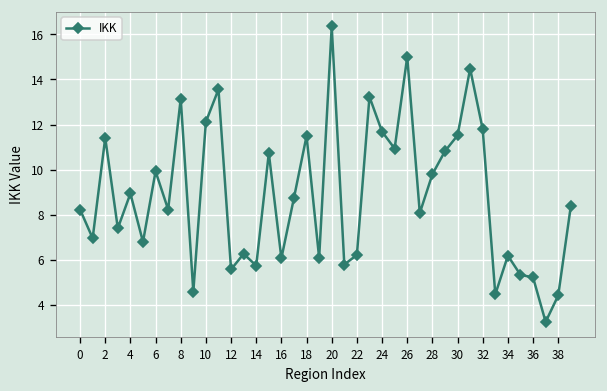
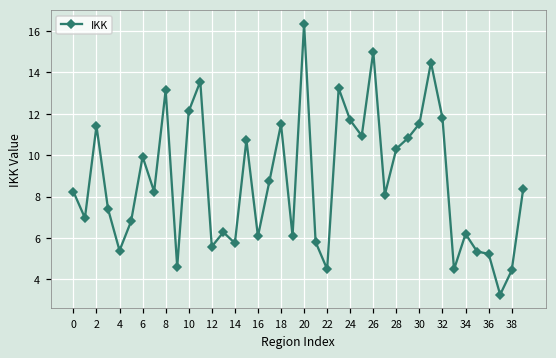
4: 8.9 -> 5.4
22: 6.2 -> 4.5
28: 9.8 -> 10.3
